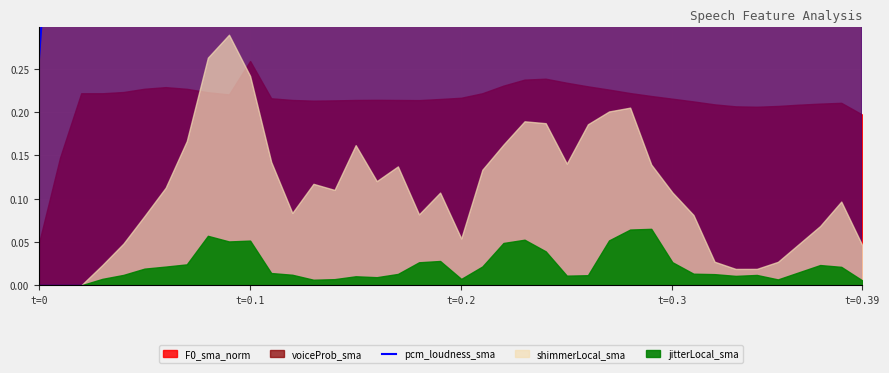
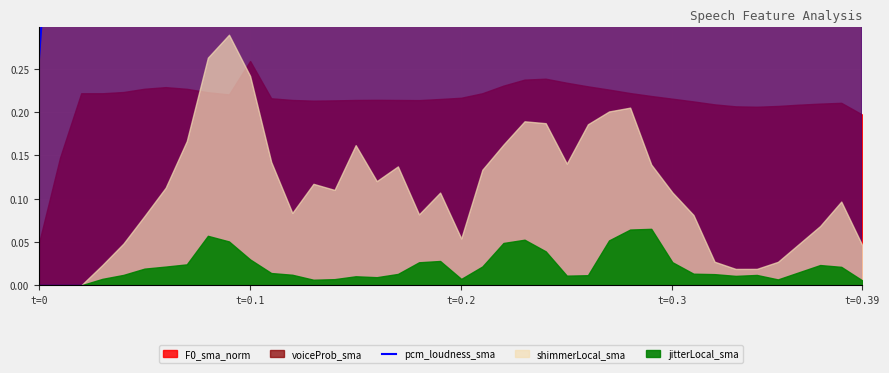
jitterLocal_sma, t=0.1: 0.05 -> 0.03
